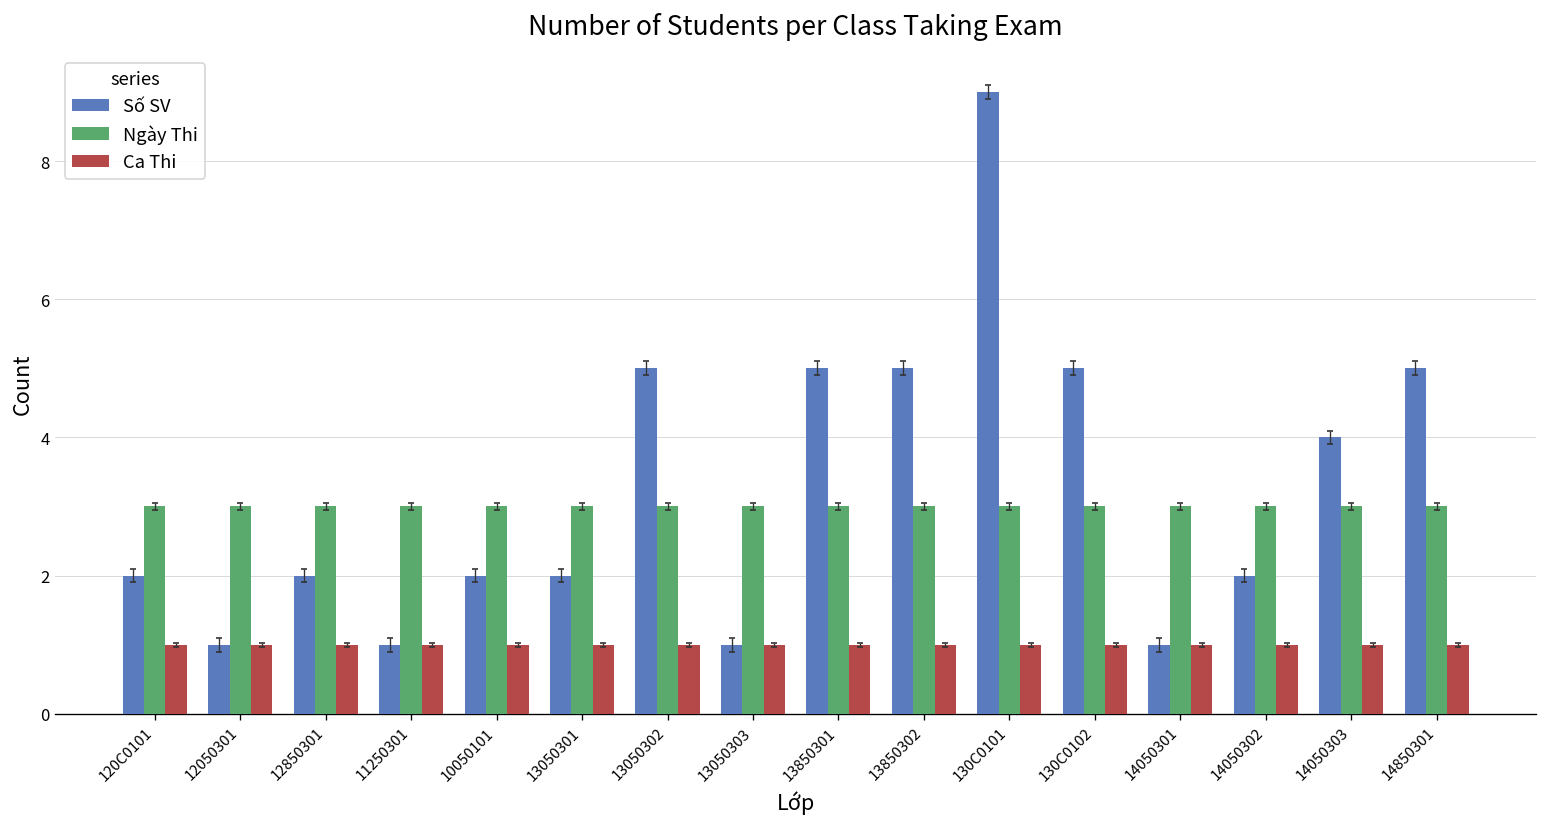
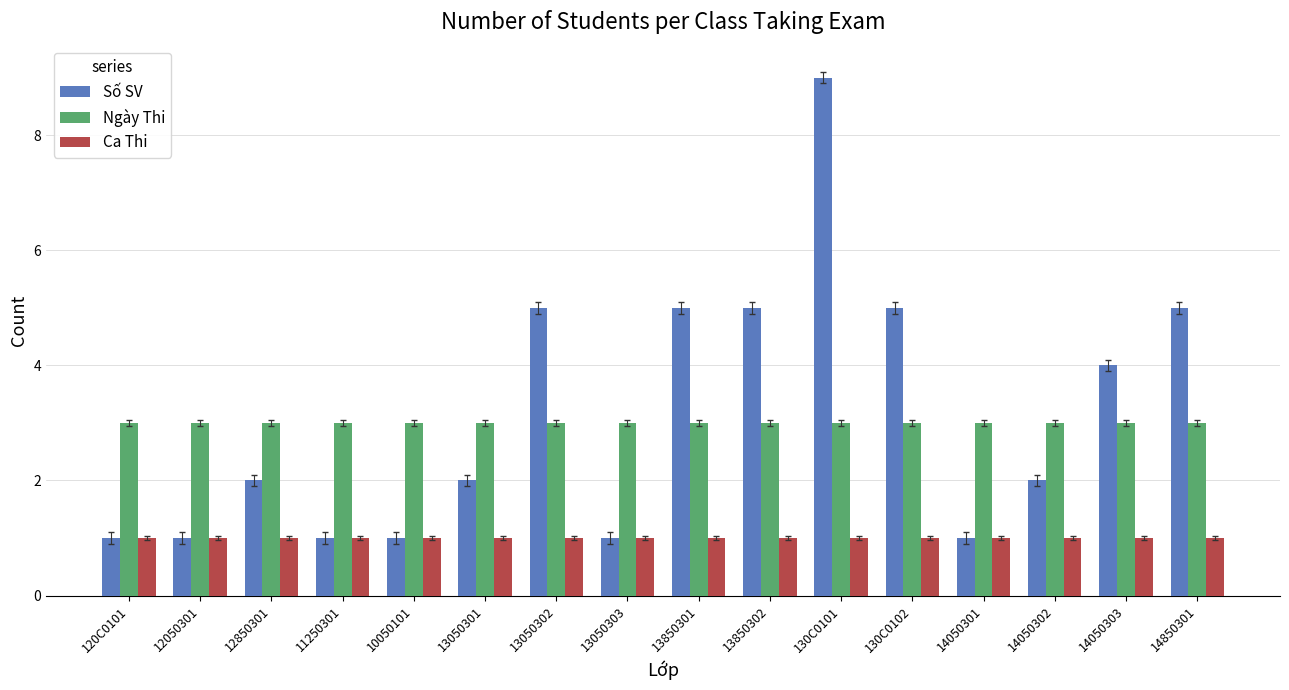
Số SV, 120C0101: 2 -> 1
Số SV, 10050101: 2 -> 1
